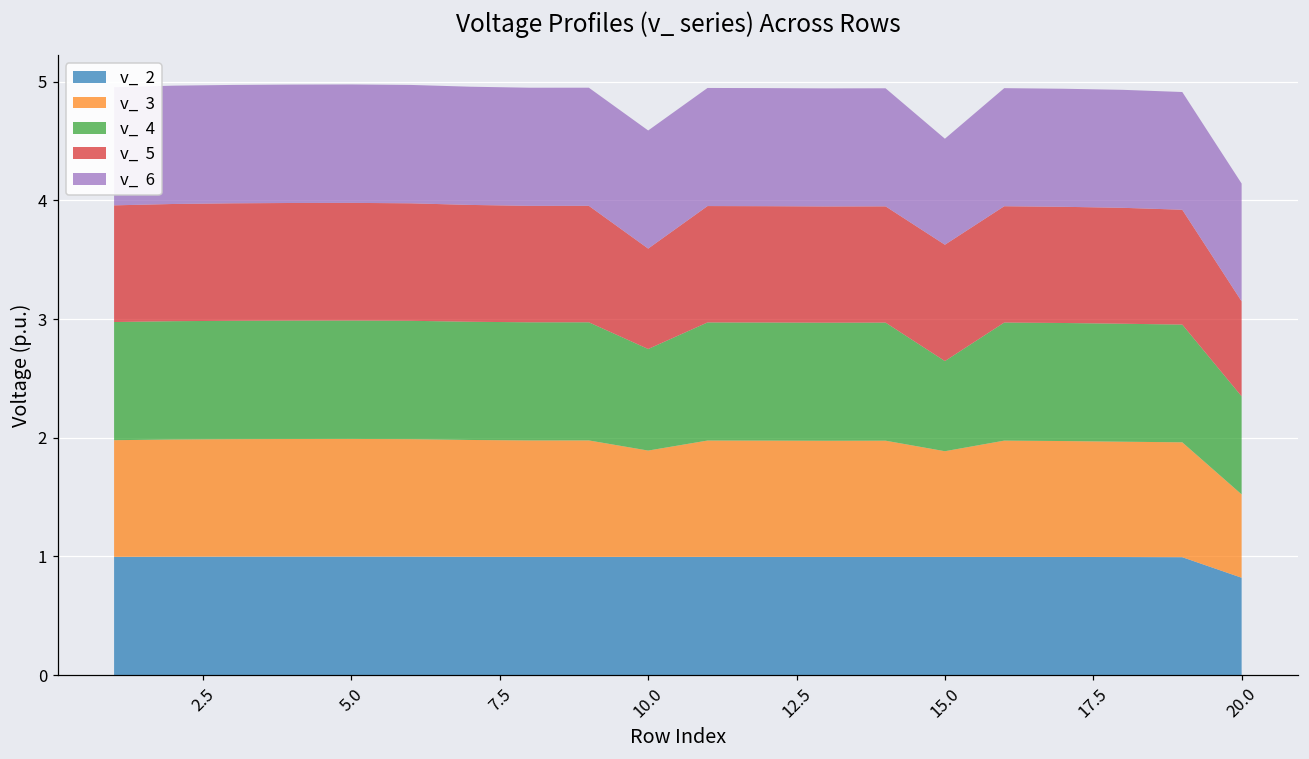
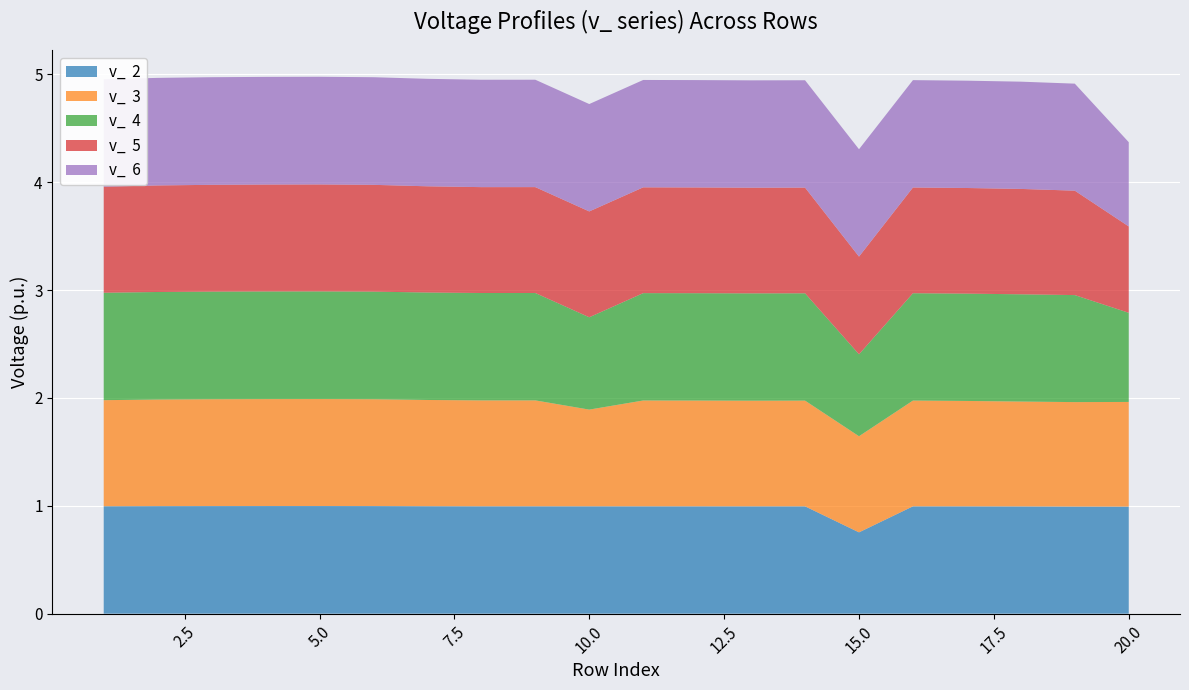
v_ 5, 10.0: 0.85 -> 0.98
v_ 2, 15.0: 1.00 -> 0.75
v_ 5, 15.0: 0.98 -> 0.91
v_ 6, 15.0: 0.89 -> 1.00
v_ 2, 20.0: 0.82 -> 0.99
v_ 3, 20.0: 0.70 -> 0.97
v_ 6, 20.0: 0.99 -> 0.78
